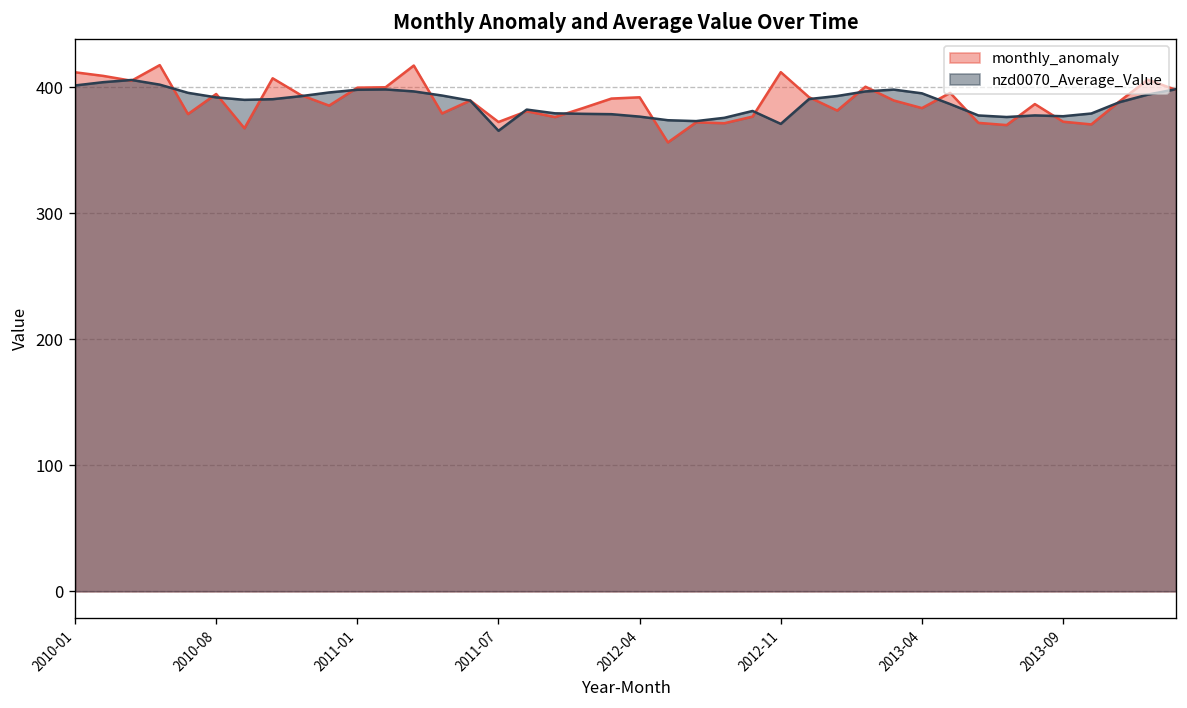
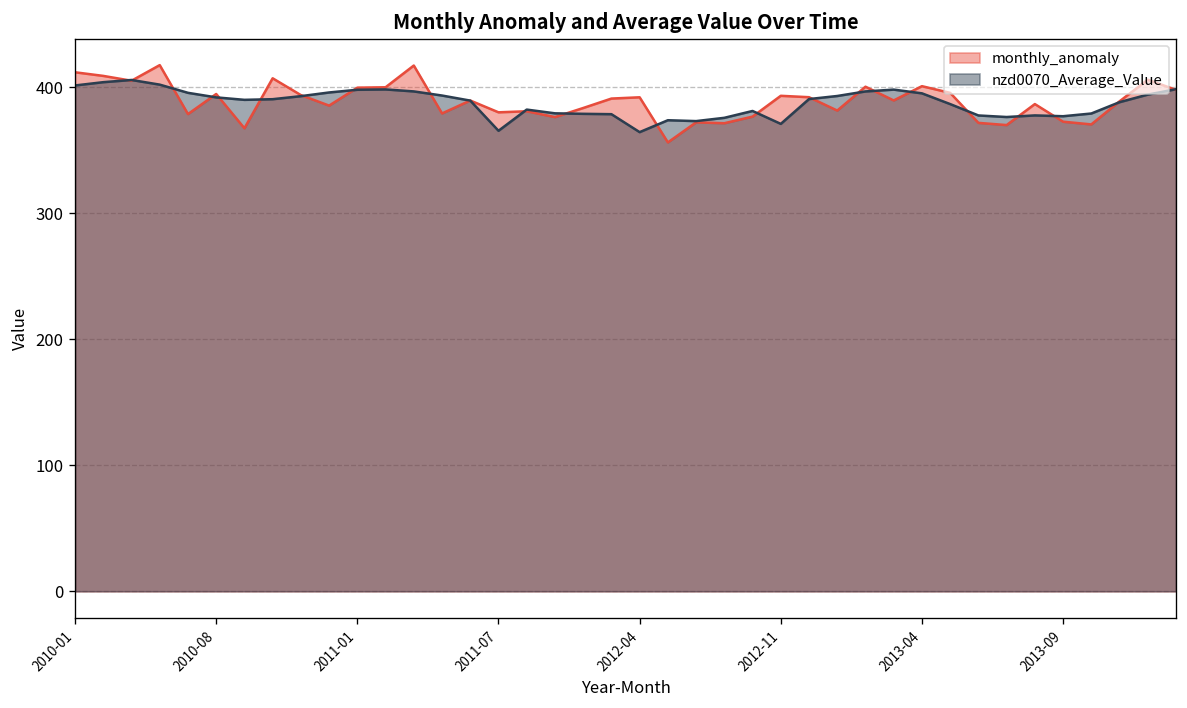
monthly_anomaly, 2011-07: 372 -> 380
nzd0070_Average_Value, 2012-04: 377 -> 364
monthly_anomaly, 2012-11: 412 -> 393
monthly_anomaly, 2013-04: 383 -> 401
